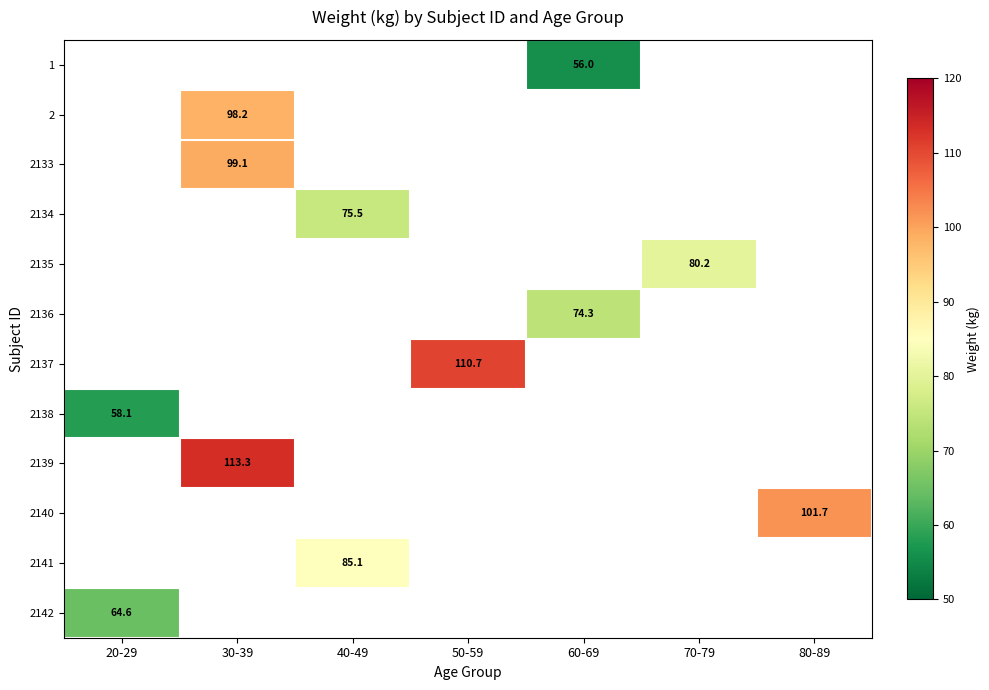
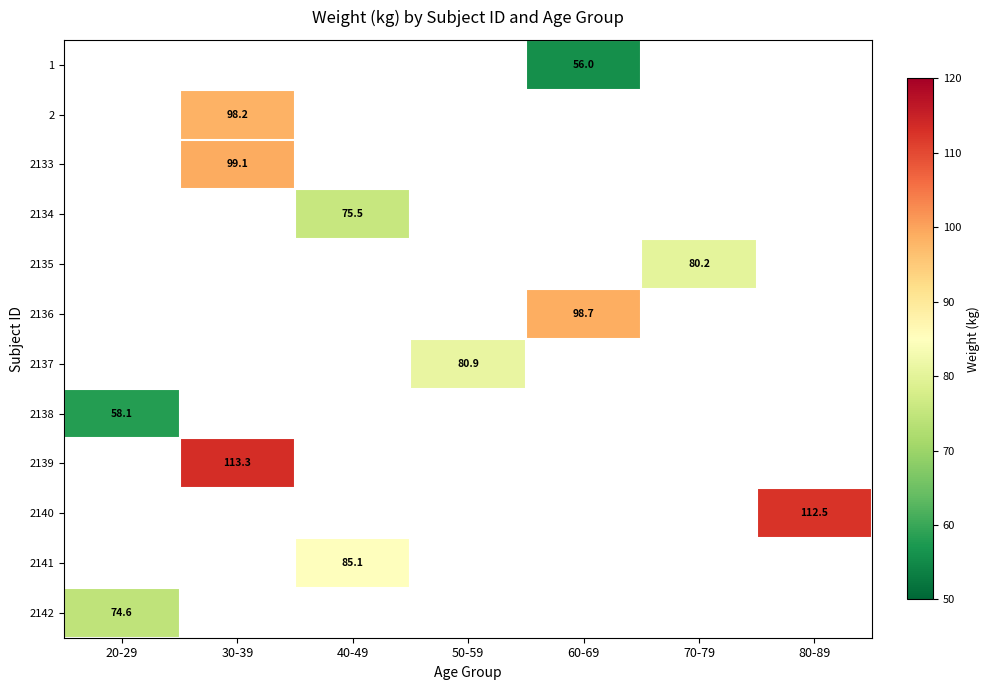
2136, 60-69: 74.3 -> 98.7
2137, 50-59: 110.7 -> 80.9
2140, 80-89: 101.7 -> 112.5
2142, 20-29: 64.6 -> 74.6
